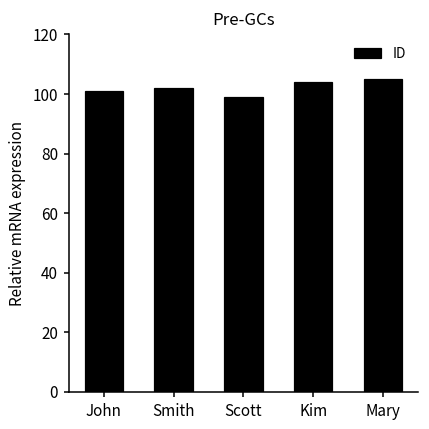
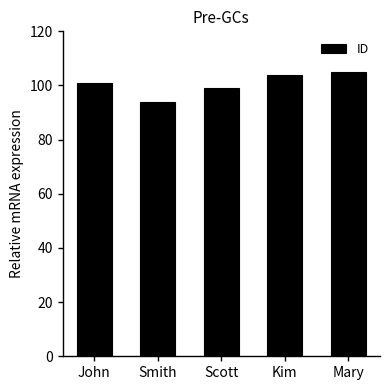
Smith: 102 -> 94
